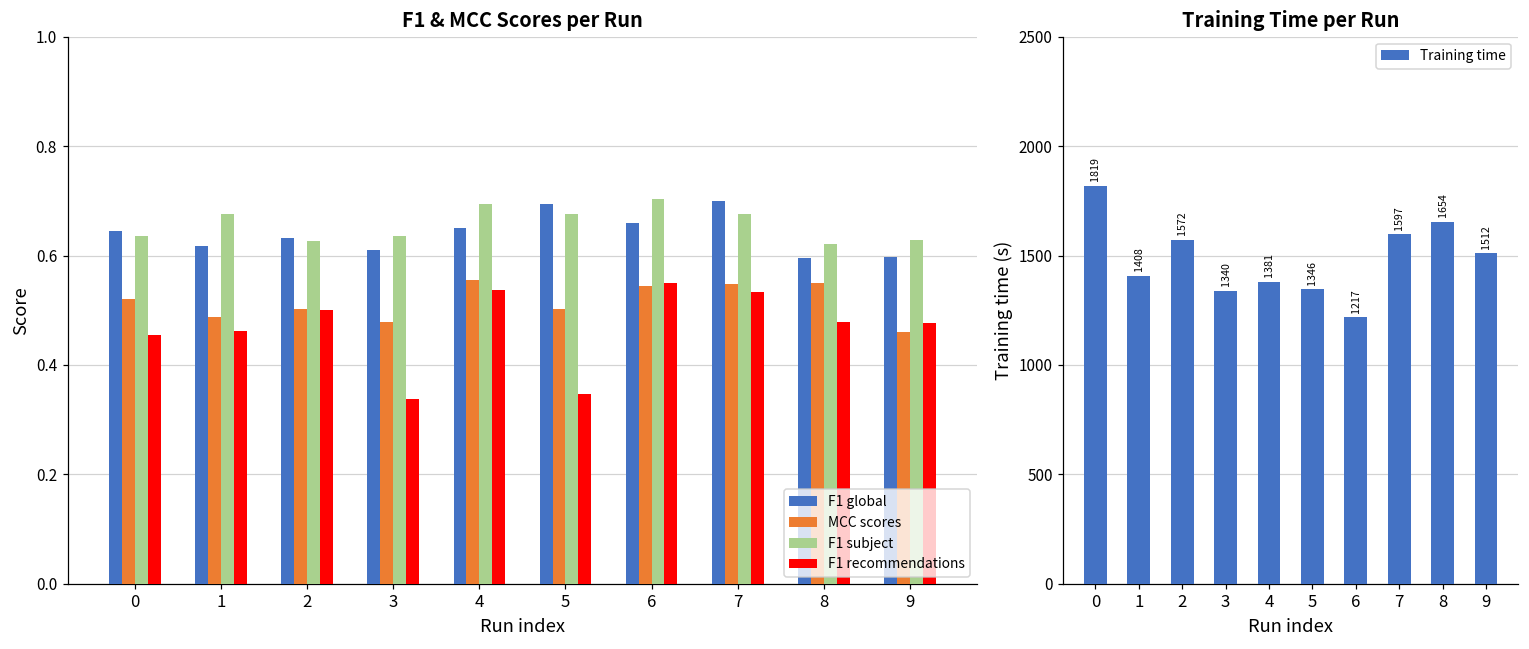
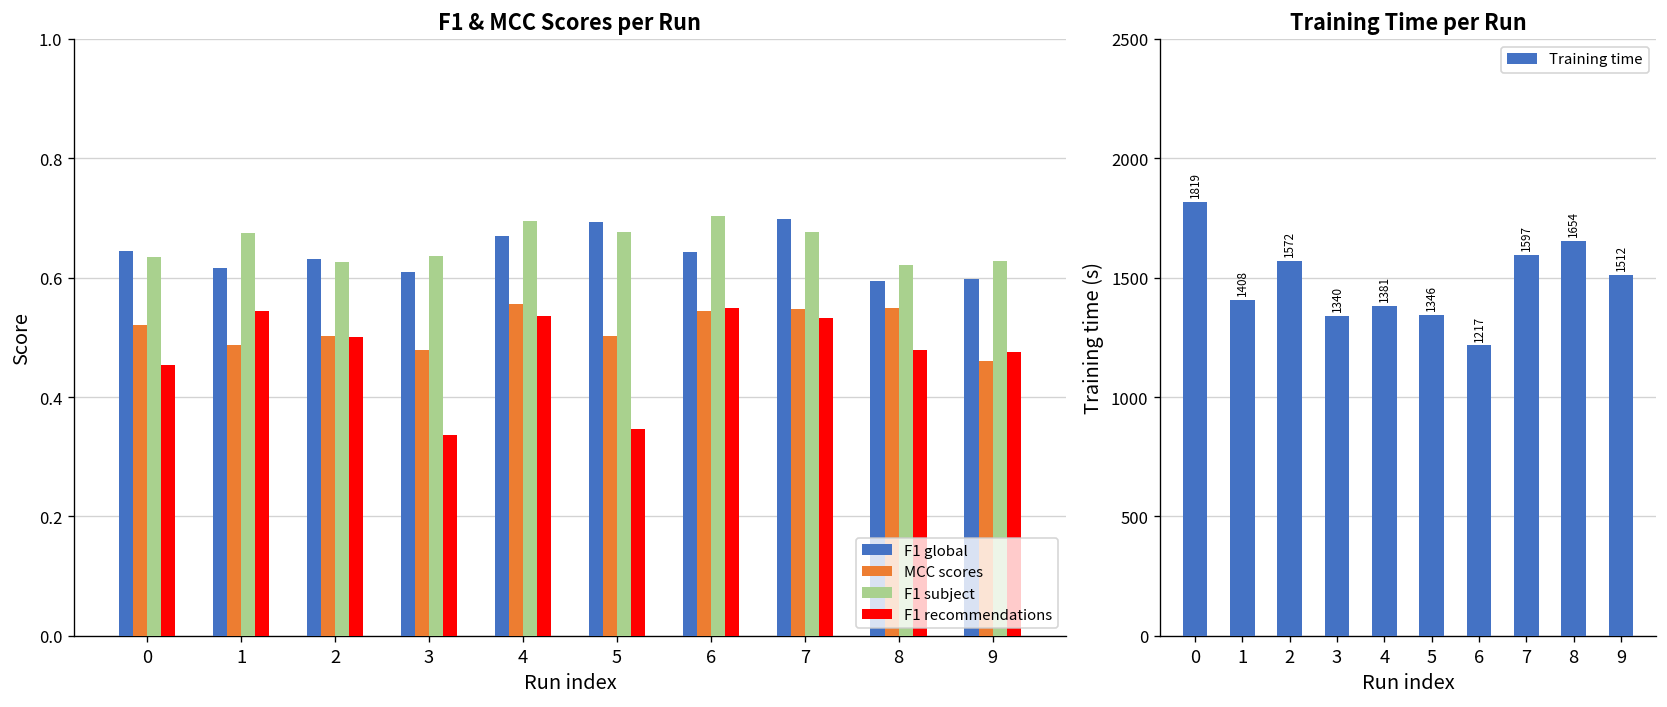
F1 & MCC Scores per Run, F1 recommendations, 1: 0.46 -> 0.54
F1 & MCC Scores per Run, F1 global, 4: 0.65 -> 0.67
F1 & MCC Scores per Run, F1 global, 6: 0.66 -> 0.64
